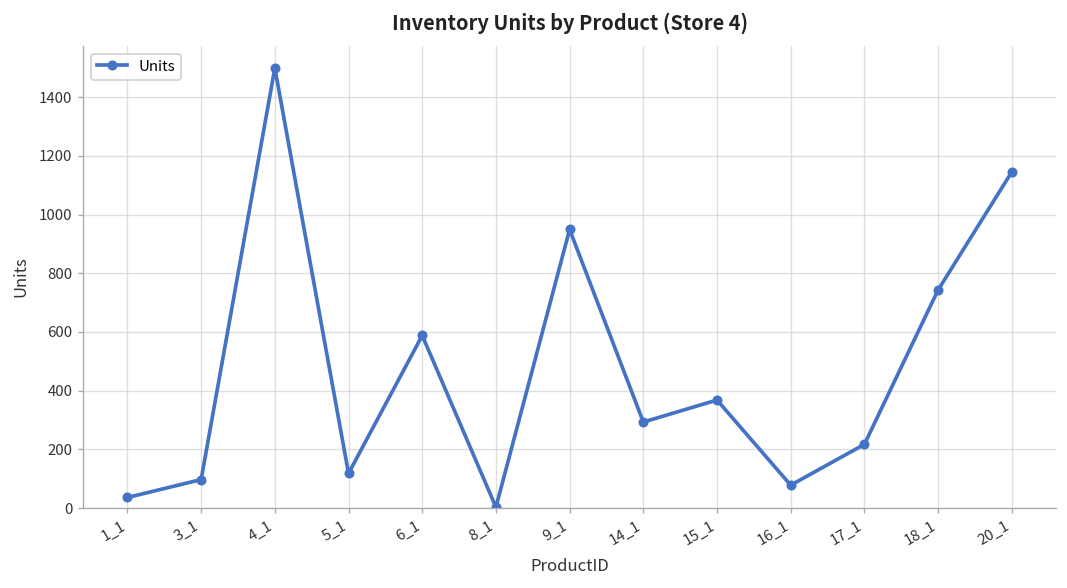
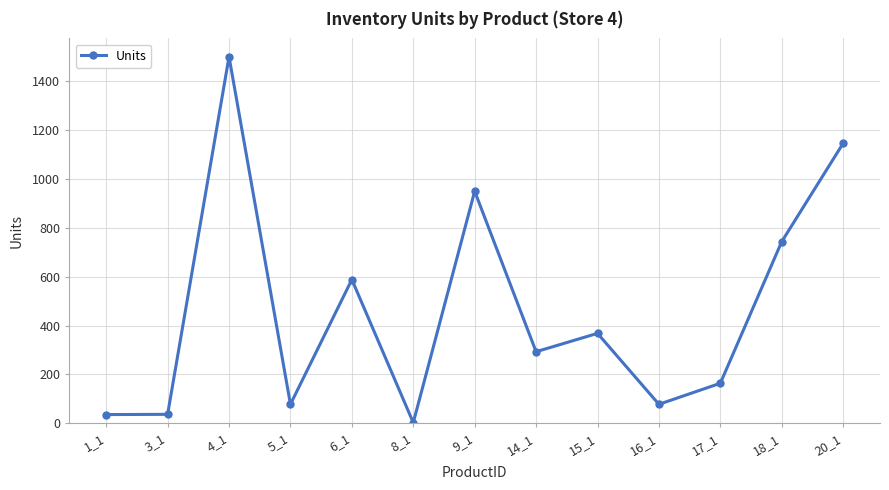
3_1: 100 -> 40
5_1: 120 -> 80
17_1: 220 -> 160
